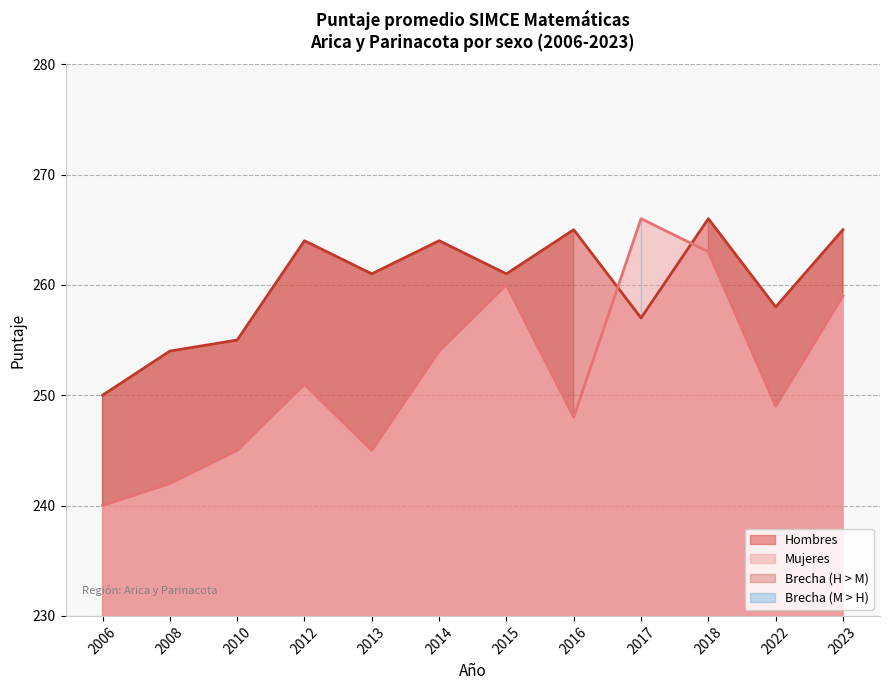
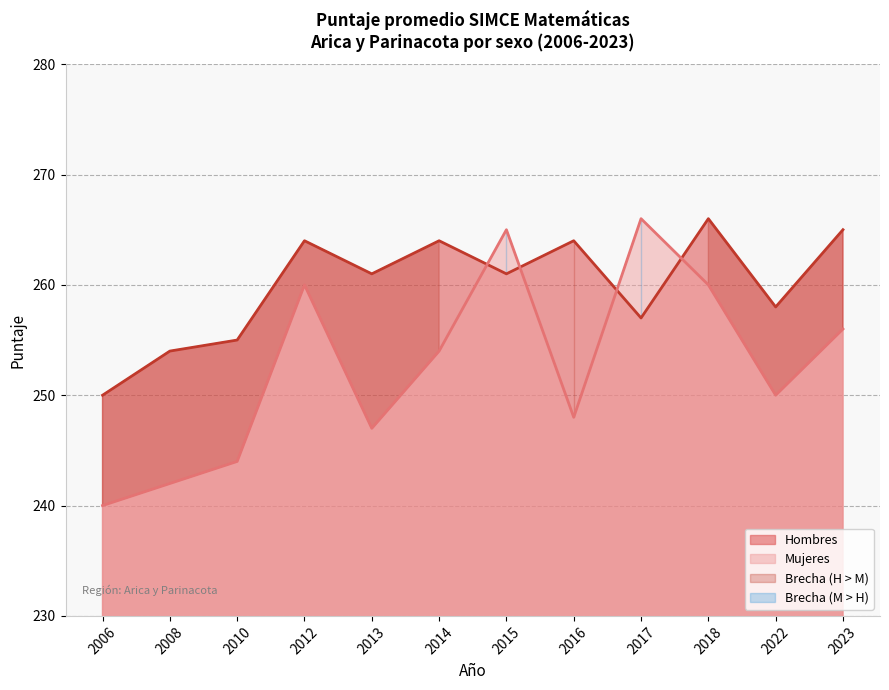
Mujeres, 2010: 245 -> 244
Mujeres, 2012: 251 -> 260
Mujeres, 2013: 245 -> 247
Mujeres, 2015: 260 -> 265
Hombres, 2016: 265 -> 264
Mujeres, 2018: 263 -> 260
Mujeres, 2022: 249 -> 250
Mujeres, 2023: 259 -> 256
